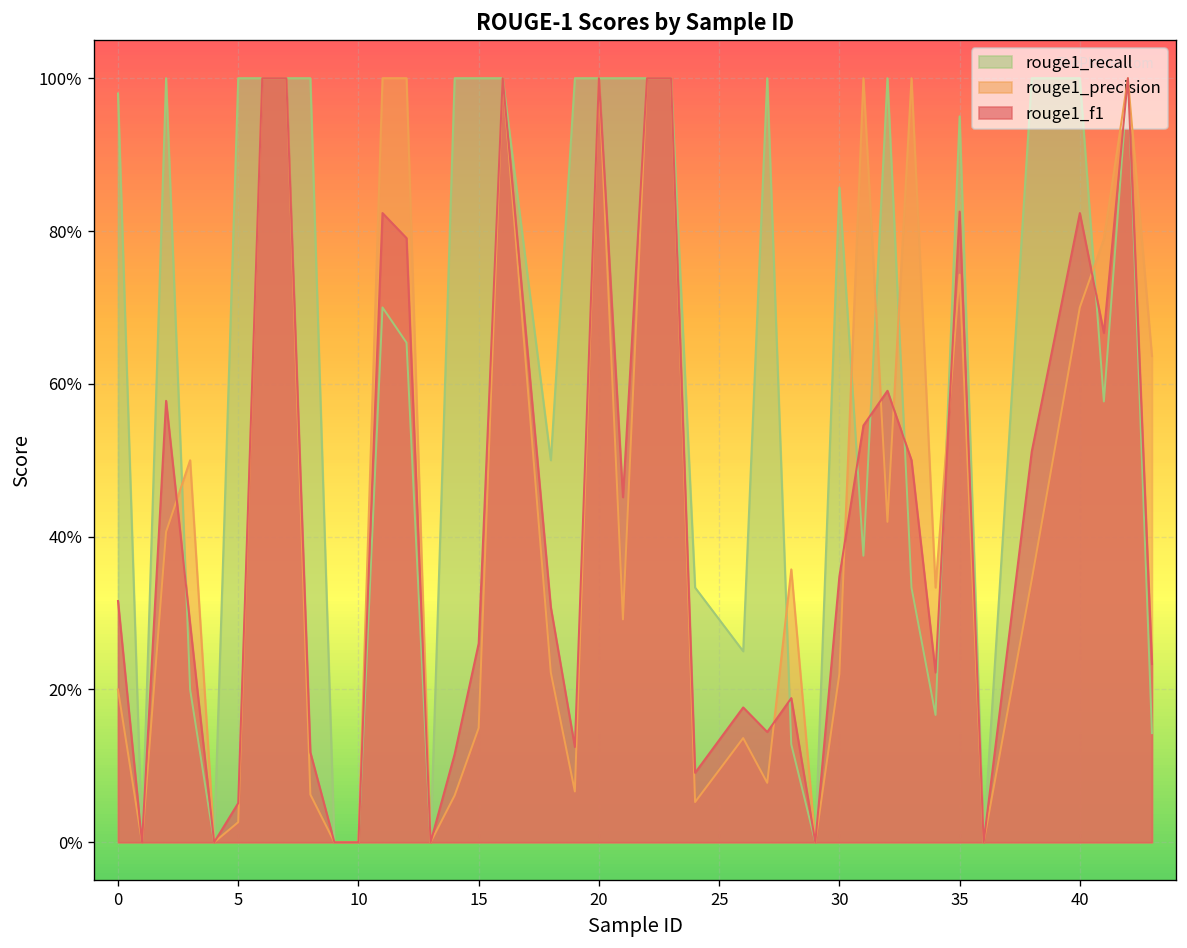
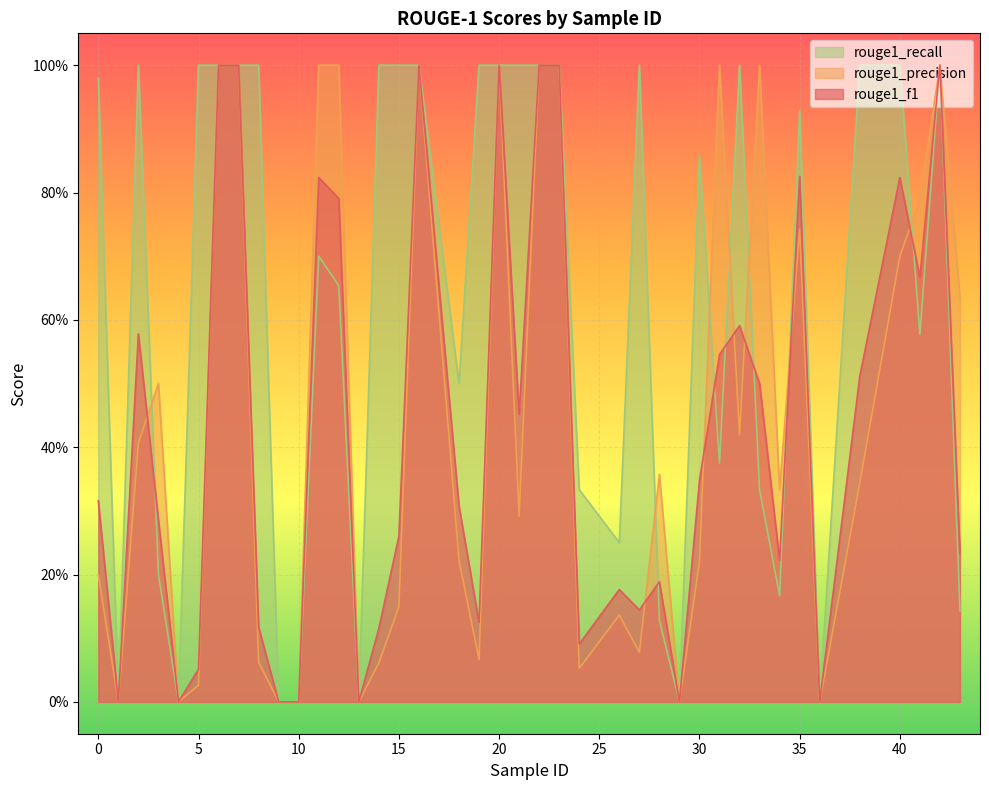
rouge1_recall, 35: 95% -> 93%
